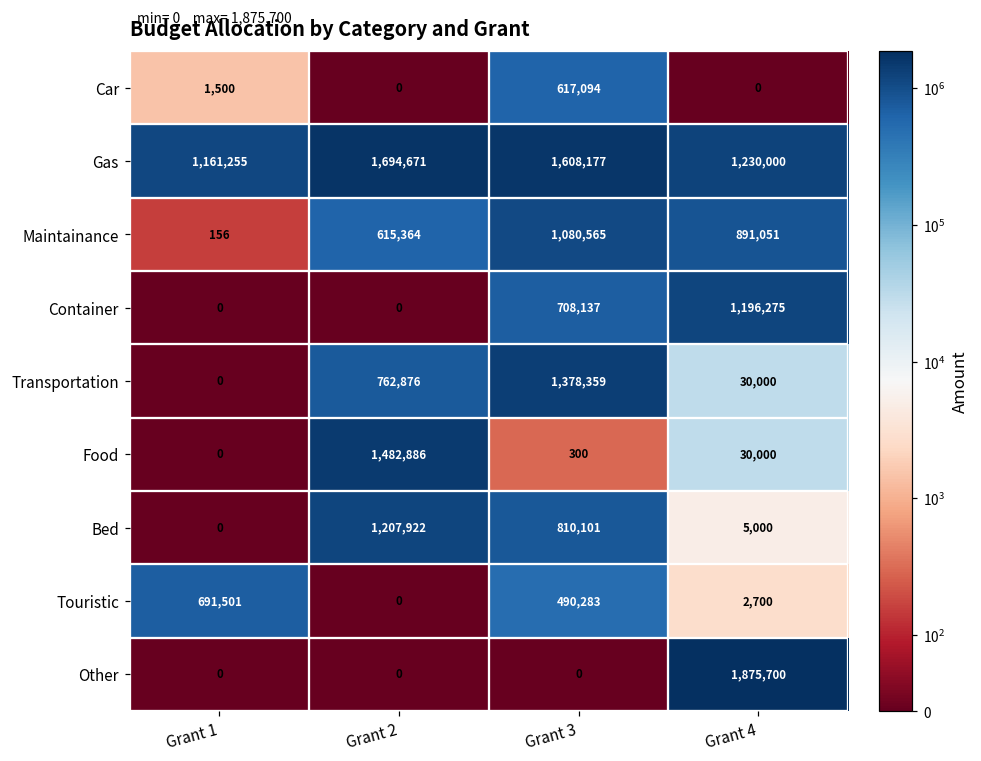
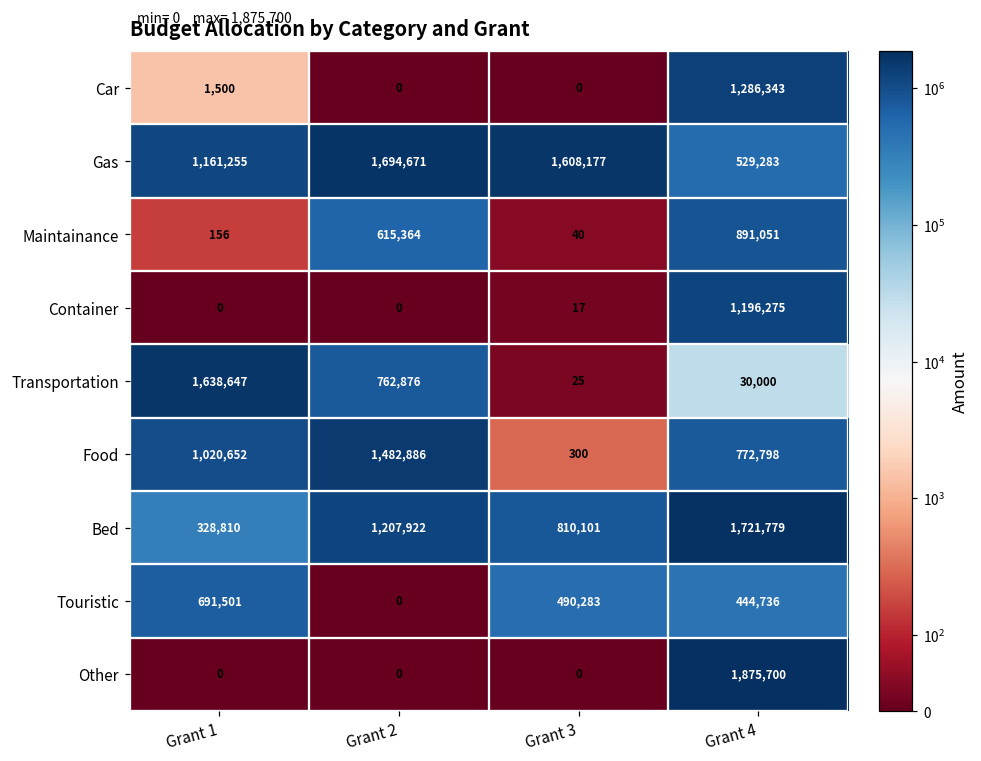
Car, Grant 3: 617,094 -> 0
Car, Grant 4: 0 -> 1,286,343
Gas, Grant 4: 1,230,000 -> 529,283
Maintainance, Grant 3: 1,080,565 -> 40
Container, Grant 3: 708,137 -> 17
Transportation, Grant 1: 0 -> 1,638,647
Transportation, Grant 3: 1,378,359 -> 25
Food, Grant 1: 0 -> 1,020,652
Food, Grant 4: 30,000 -> 772,798
Bed, Grant 1: 0 -> 328,810
Bed, Grant 4: 5,000 -> 1,721,779
Touristic, Grant 4: 2,700 -> 444,736
